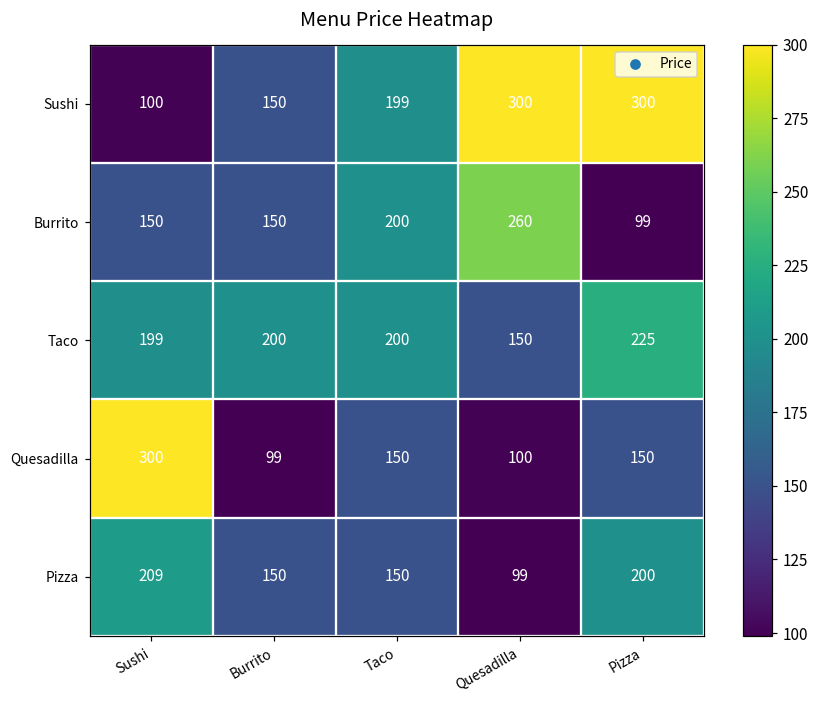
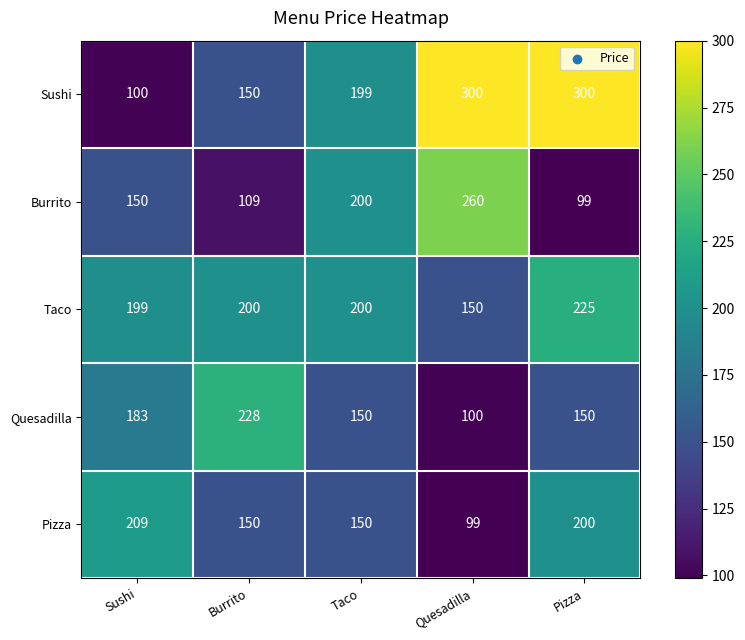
Burrito, Burrito: 150 -> 109
Quesadilla, Sushi: 300 -> 183
Quesadilla, Burrito: 99 -> 228
